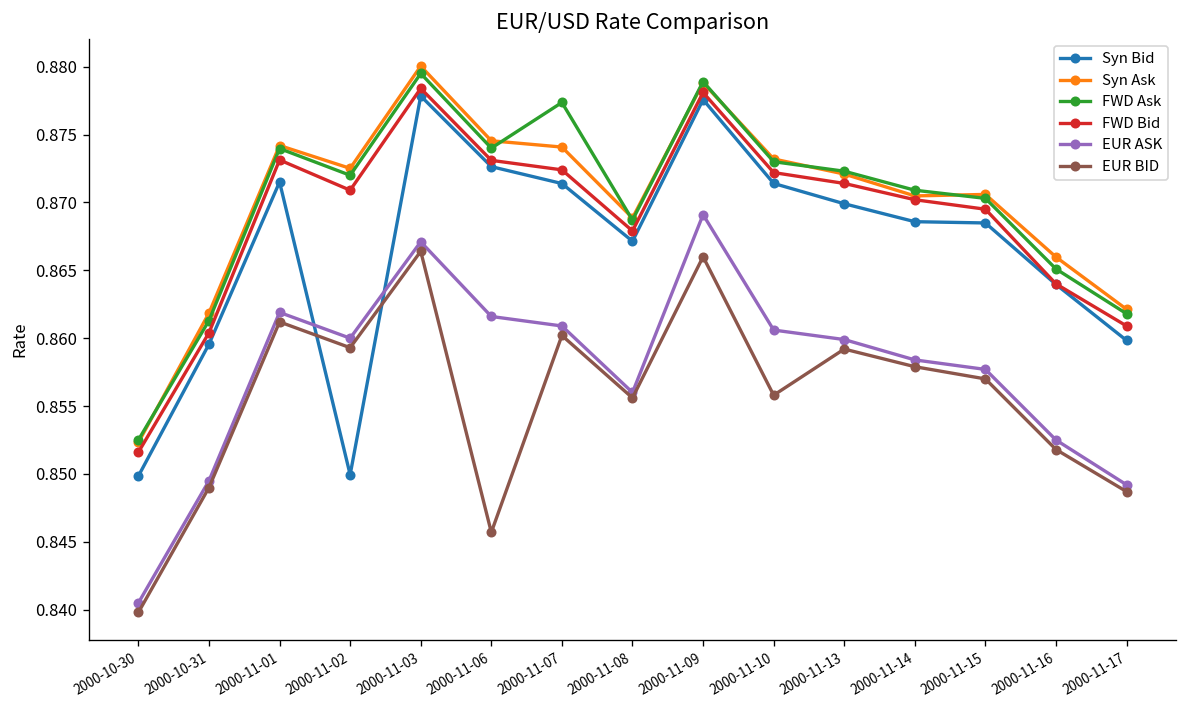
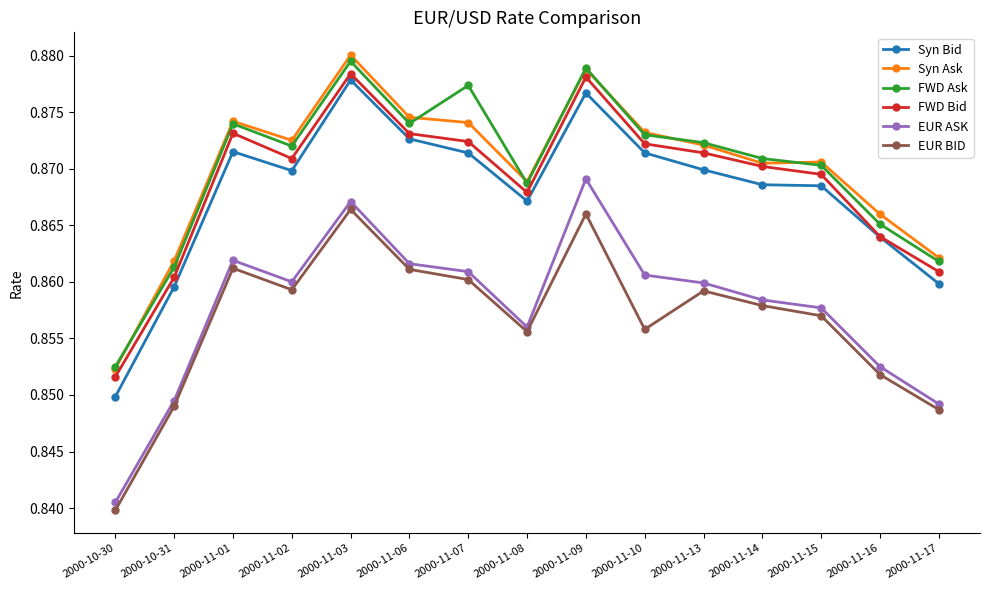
Syn Bid, 2000-11-02: 0.8499 -> 0.8698
EUR BID, 2000-11-06: 0.8457 -> 0.8611
Syn Bid, 2000-11-09: 0.8776 -> 0.8767
